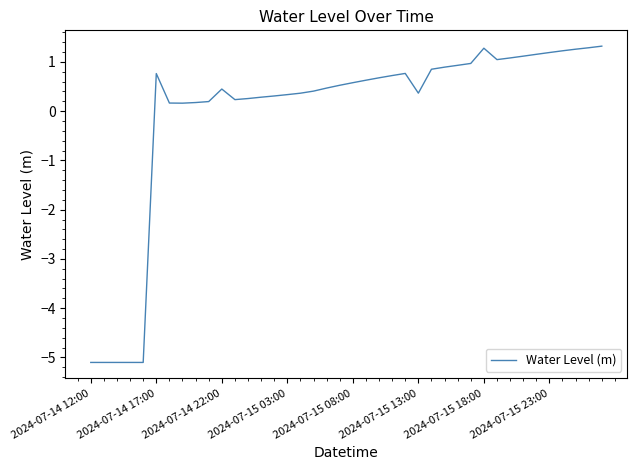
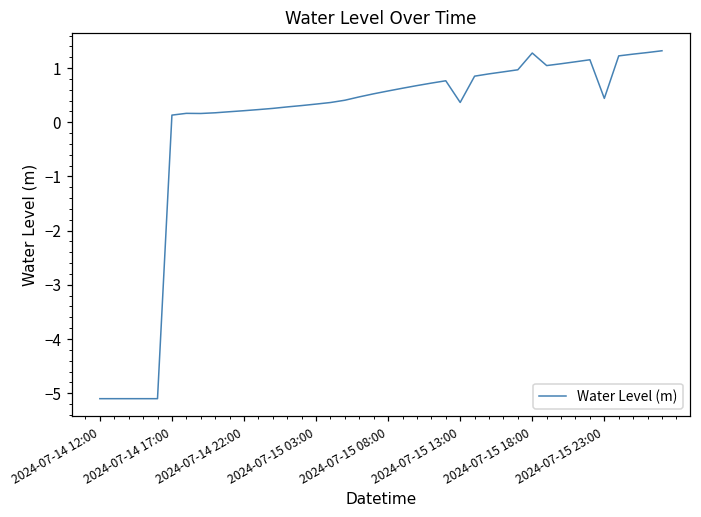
2024-07-14 17:00: 0.8 -> 0.1
2024-07-14 22:00: 0.4 -> 0.2
2024-07-15 23:00: 1.2 -> 0.4
